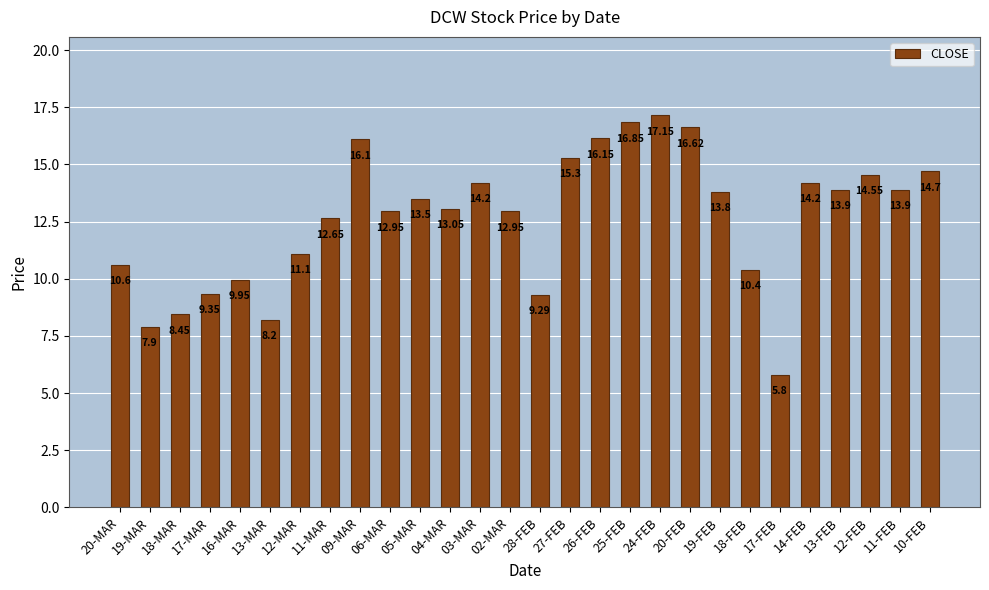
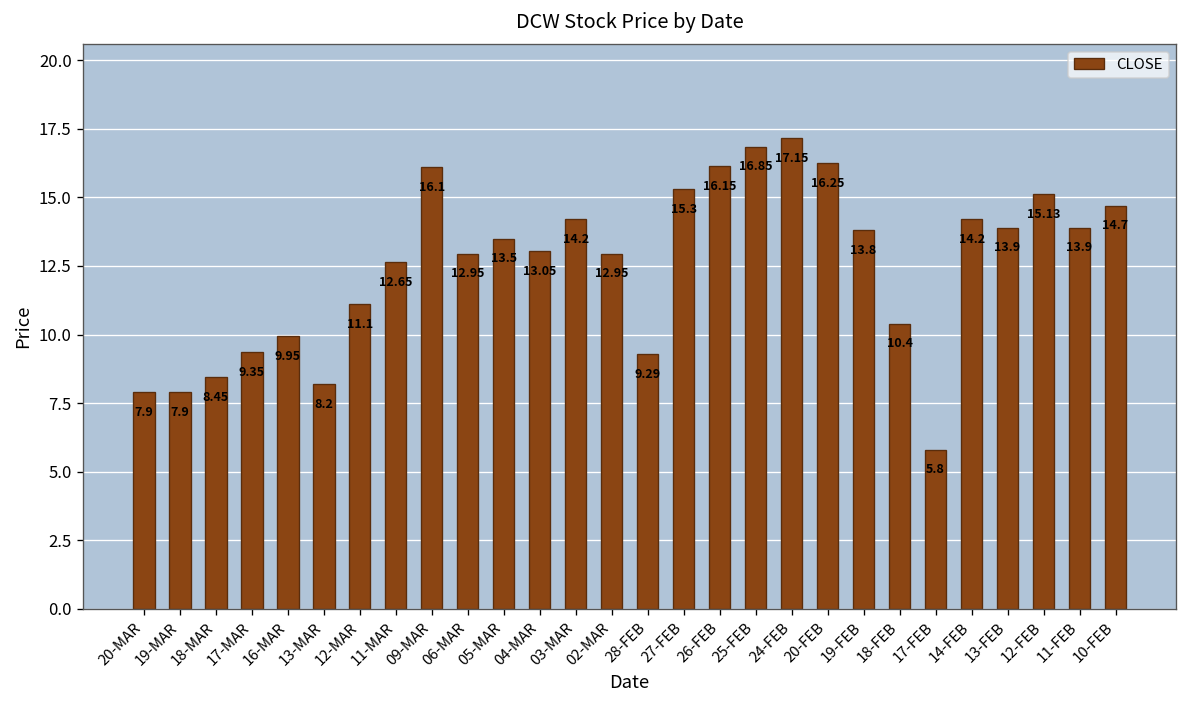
20-MAR: 10.6 -> 7.9
20-FEB: 16.62 -> 16.25
12-FEB: 14.55 -> 15.13
